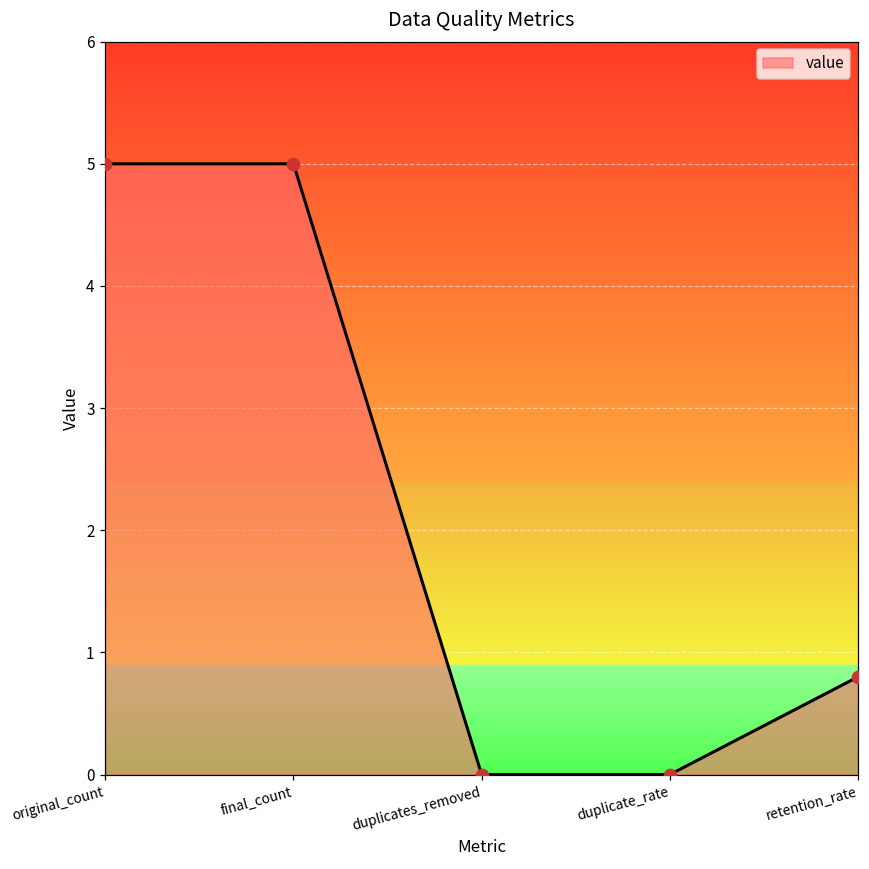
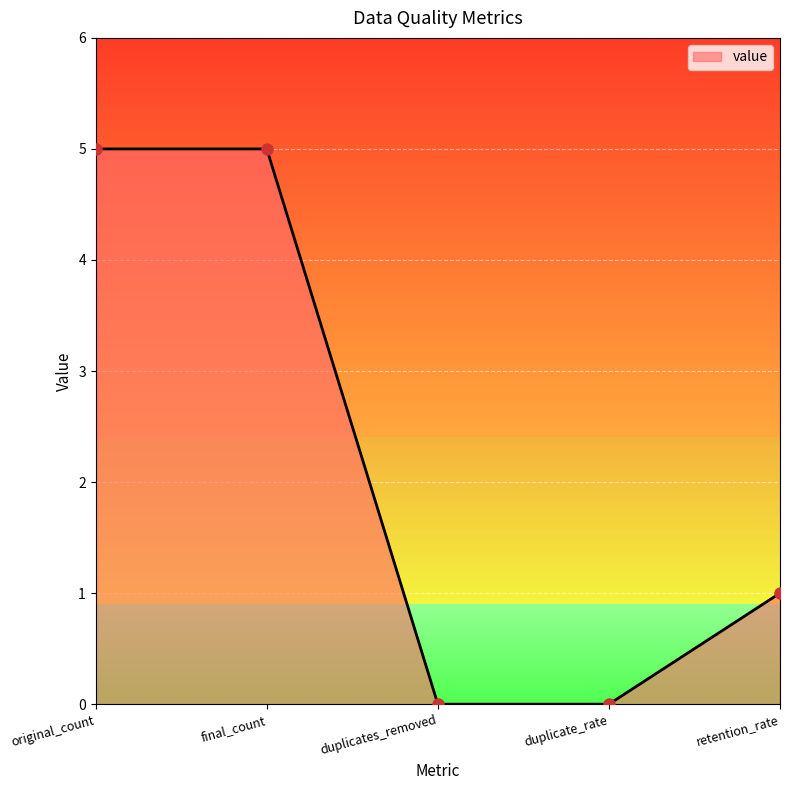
retention_rate: 0.8 -> 1.0
